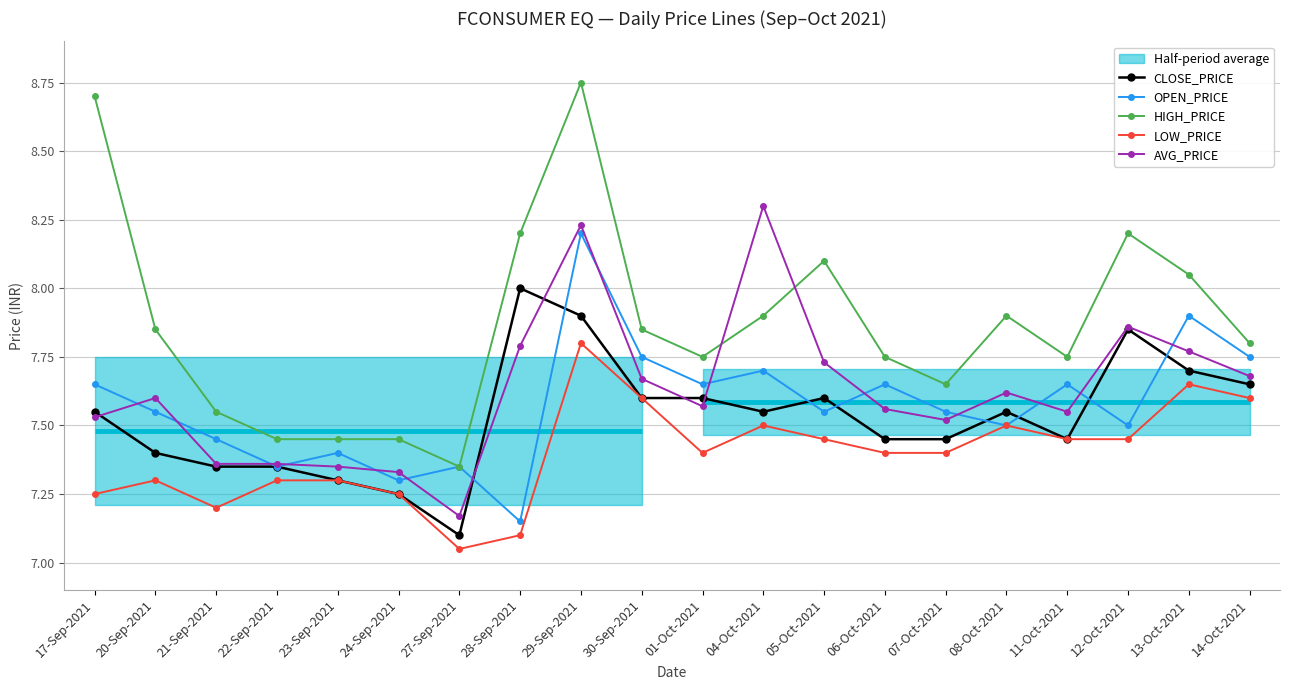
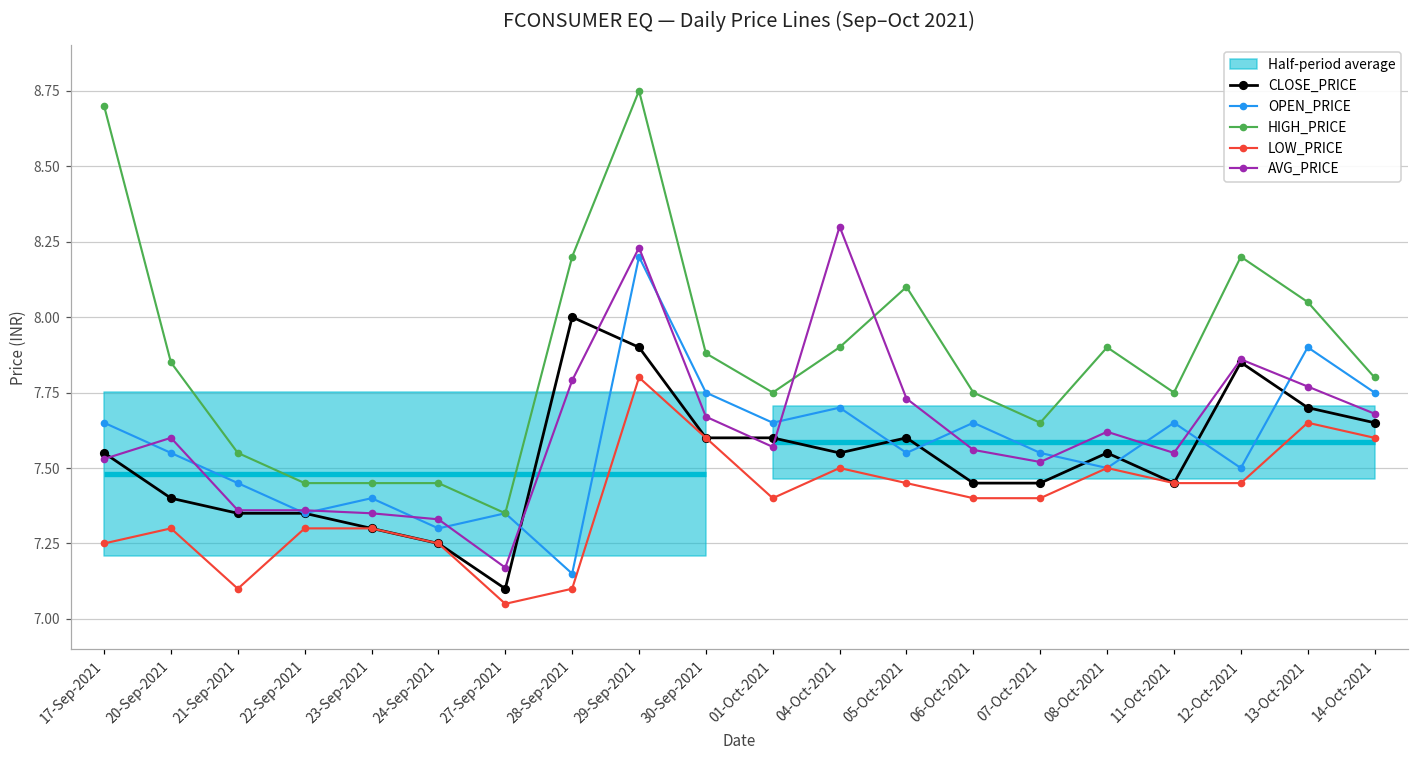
LOW_PRICE, 21-Sep-2021: 7.2 -> 7.1
HIGH_PRICE, 30-Sep-2021: 7.85 -> 7.88
